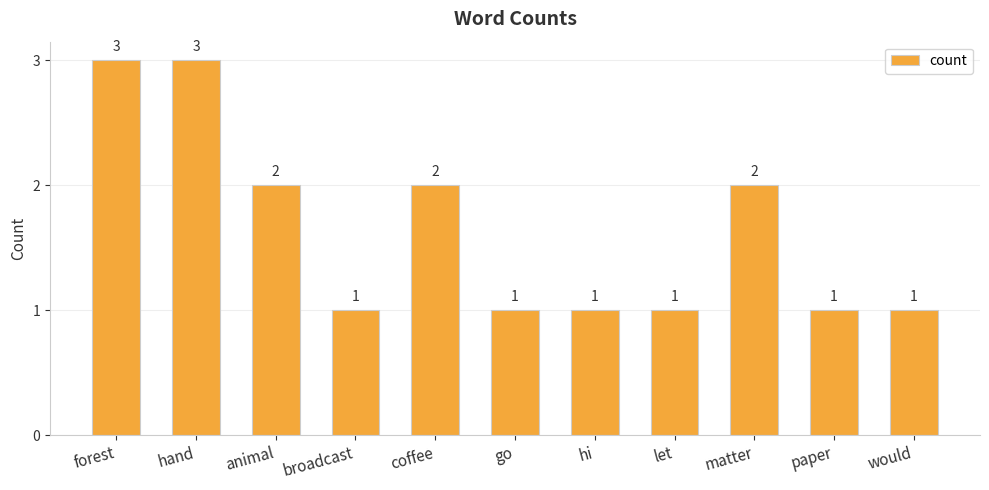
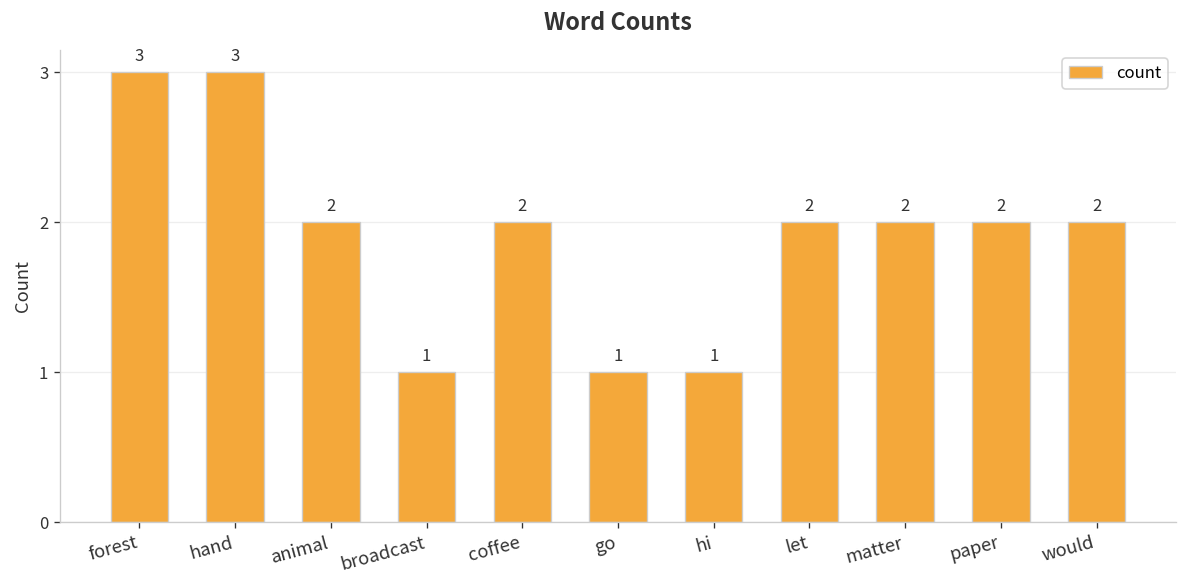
let: 1 -> 2
paper: 1 -> 2
would: 1 -> 2
